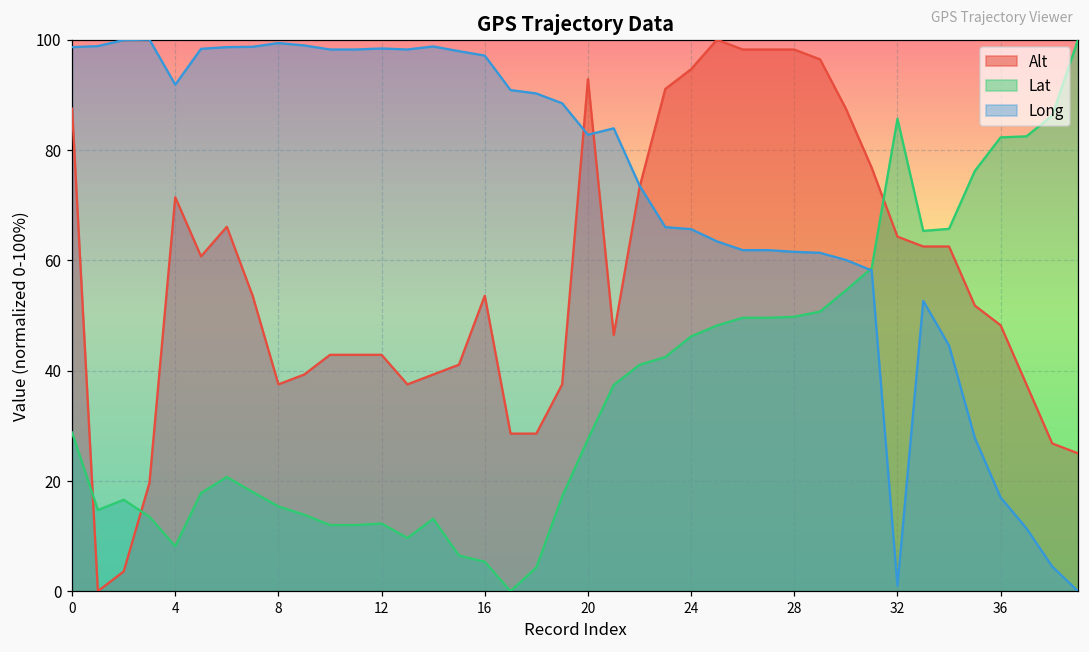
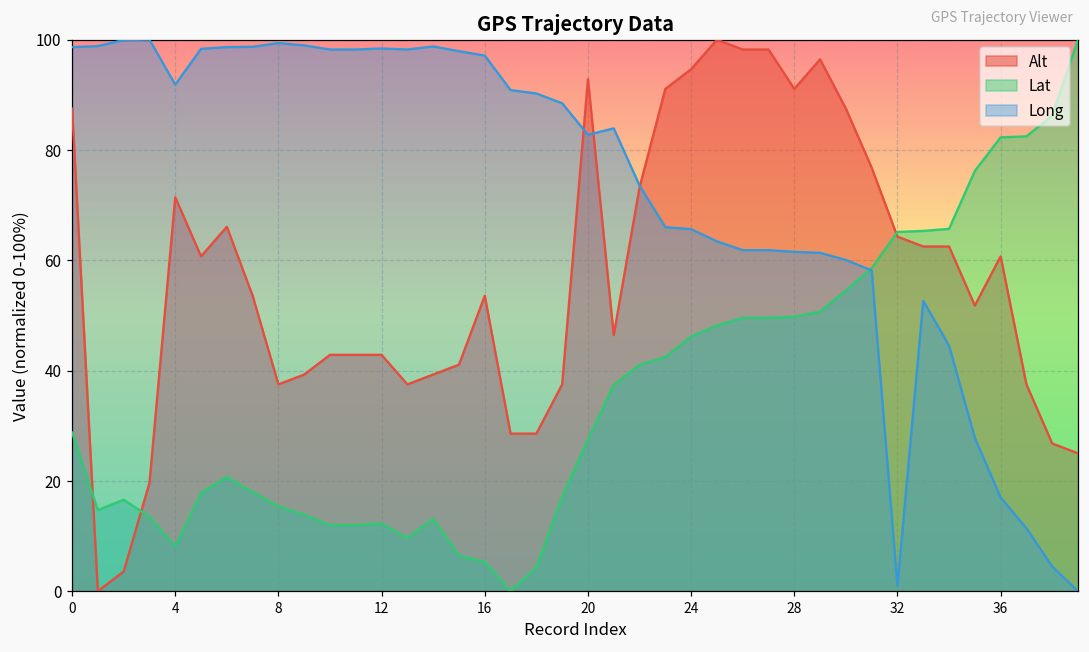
Alt, 28: 98 -> 91
Lat, 32: 86 -> 65
Alt, 36: 48 -> 61
